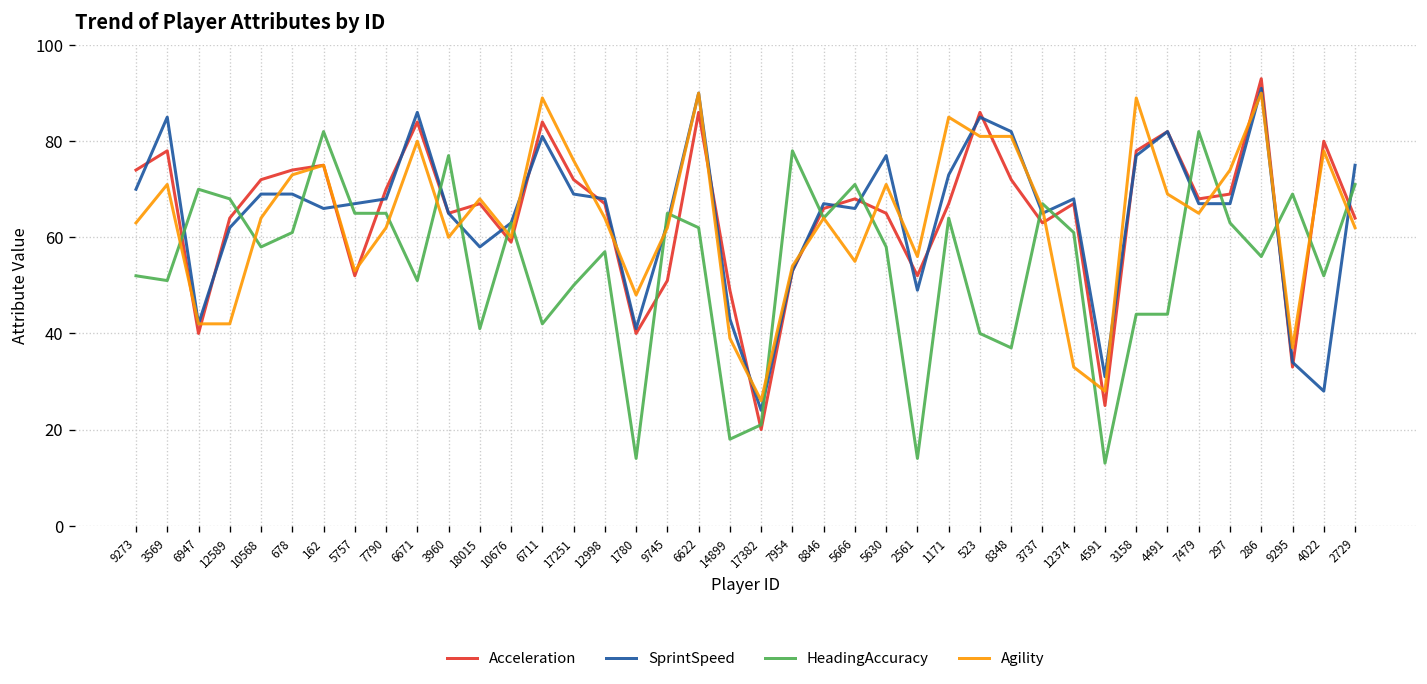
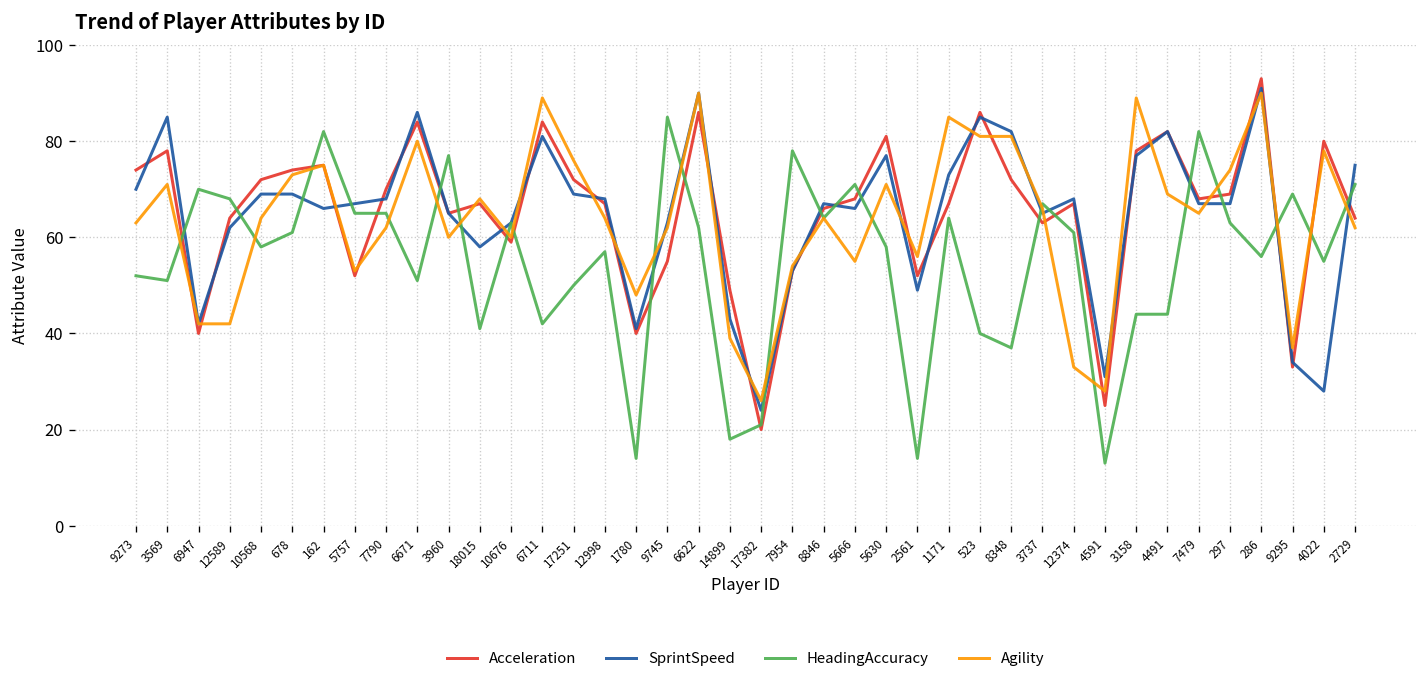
Acceleration, 9745: 51 -> 55
HeadingAccuracy, 9745: 65 -> 85
Acceleration, 5630: 65 -> 81
HeadingAccuracy, 4022: 52 -> 55
